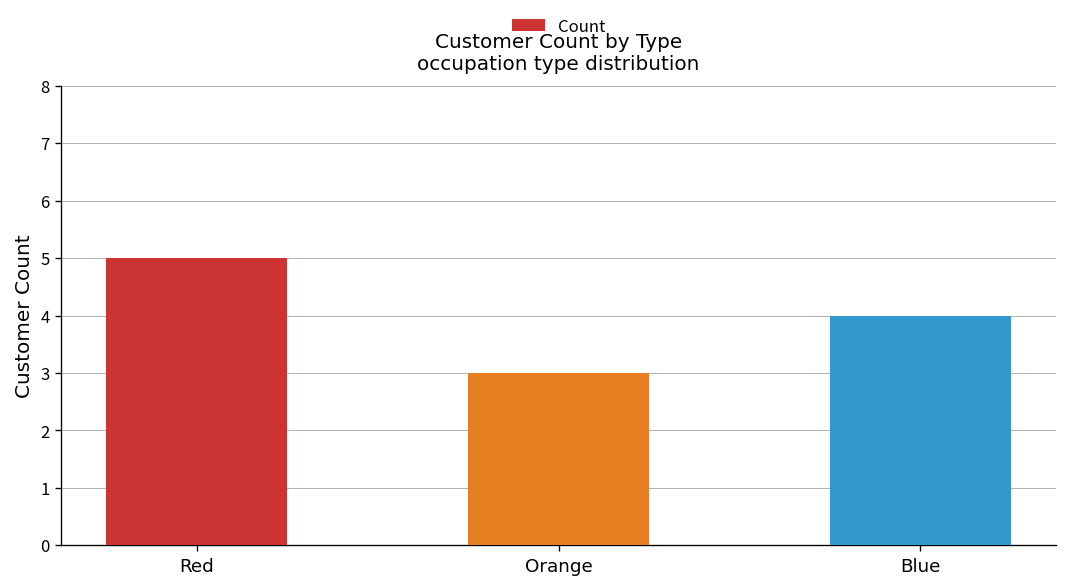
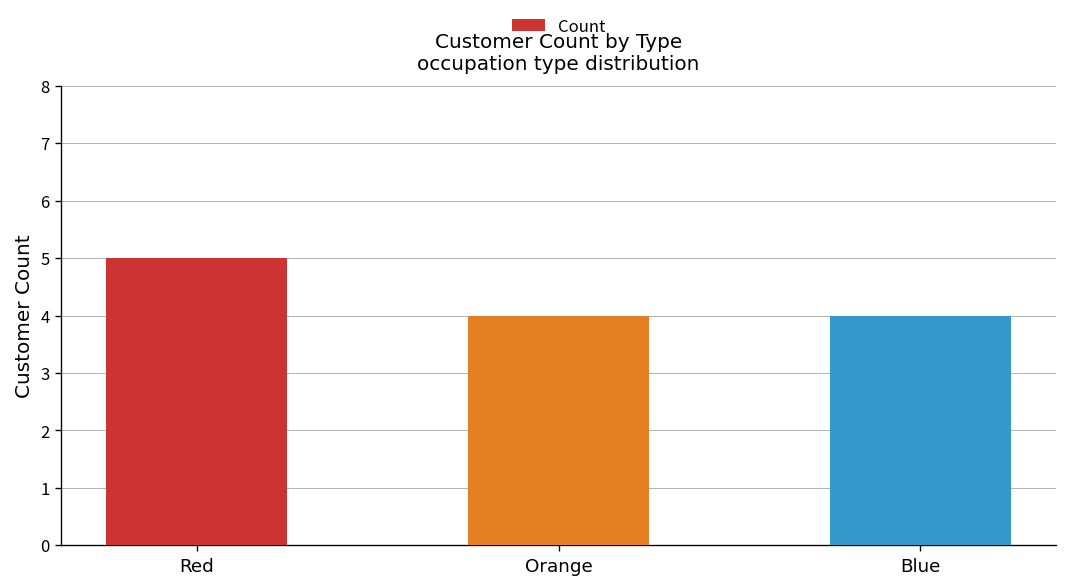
Orange: 3 -> 4
